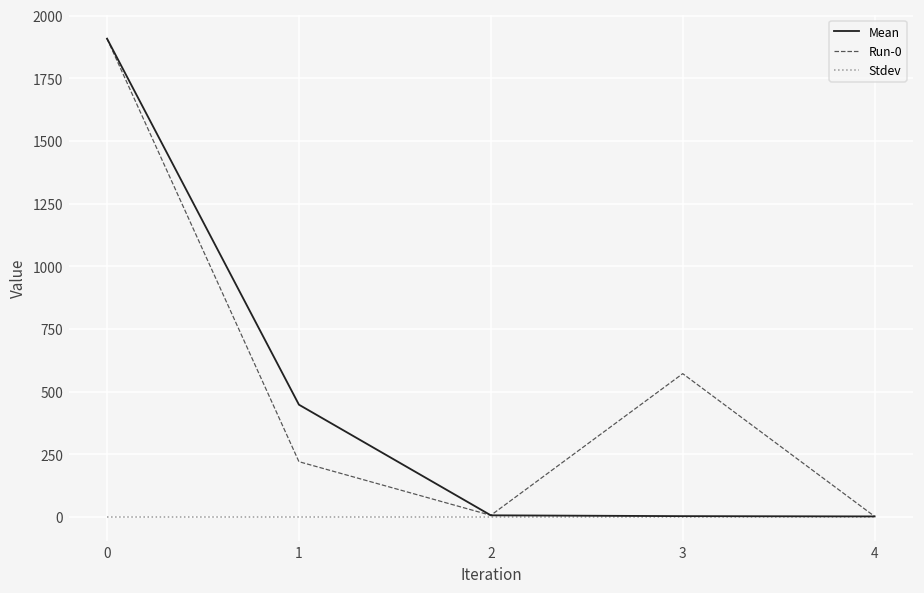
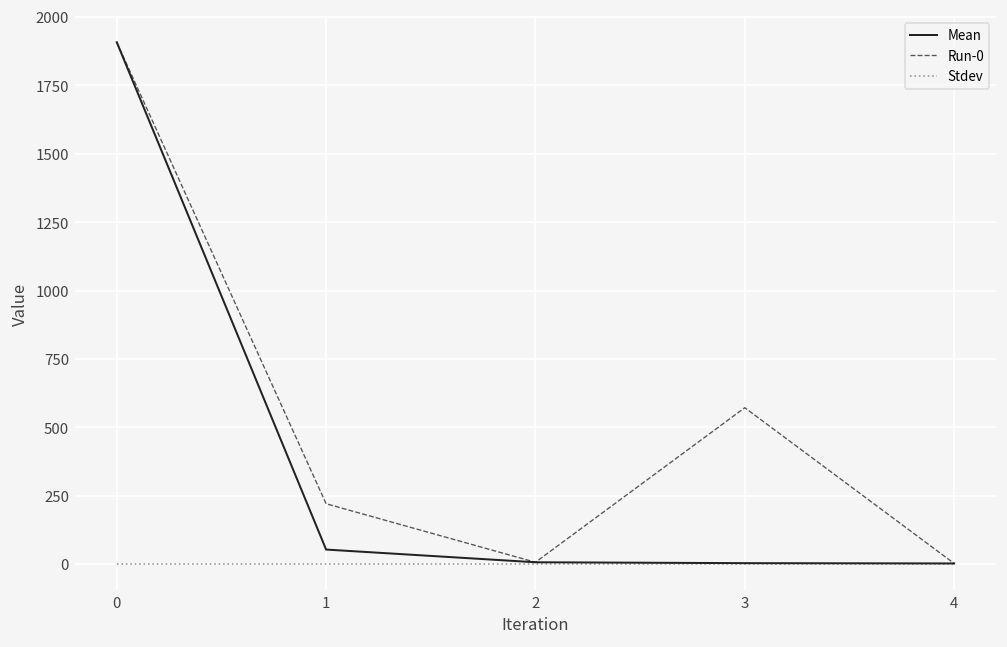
Mean, 1: 450 -> 50
